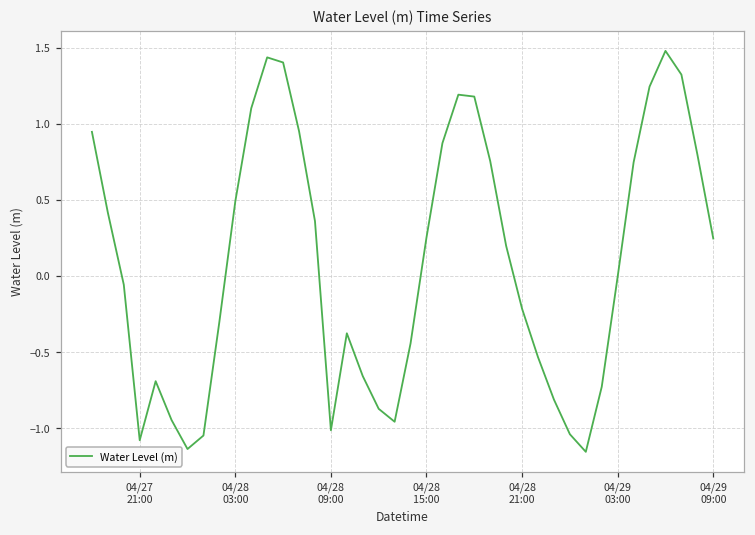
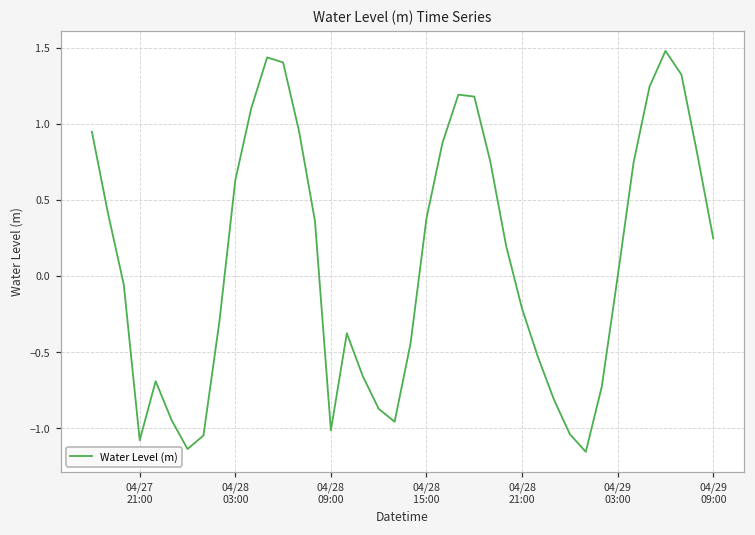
04/28 03:00: 0.49 -> 0.63
04/28 15:00: 0.25 -> 0.38
